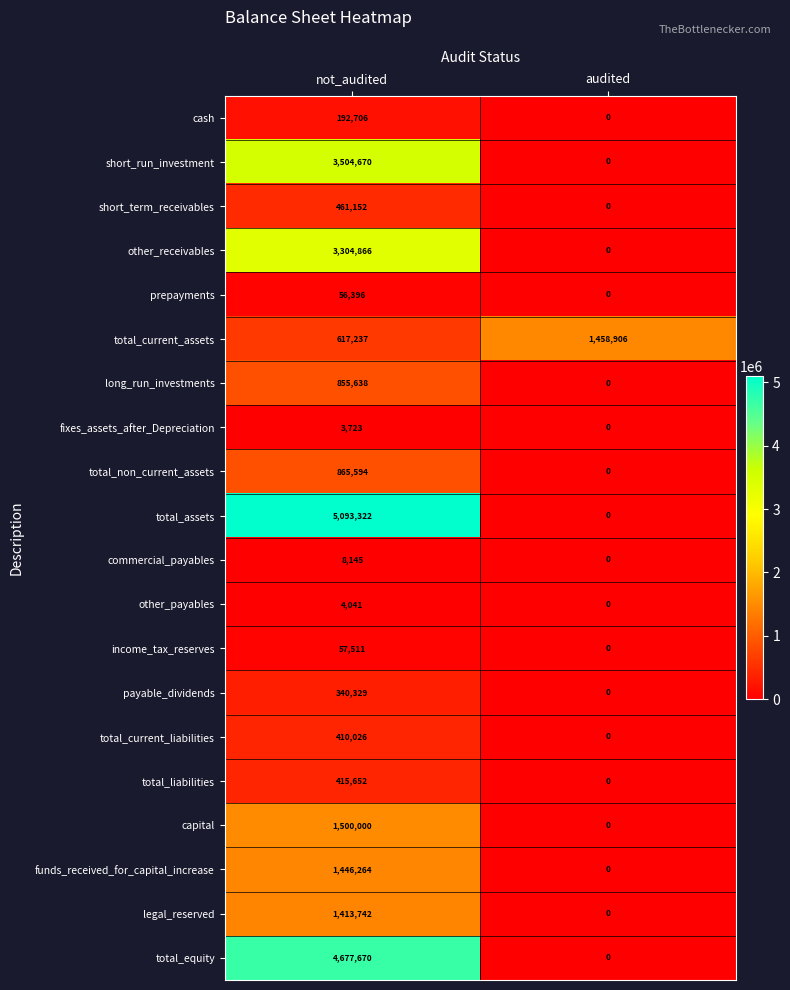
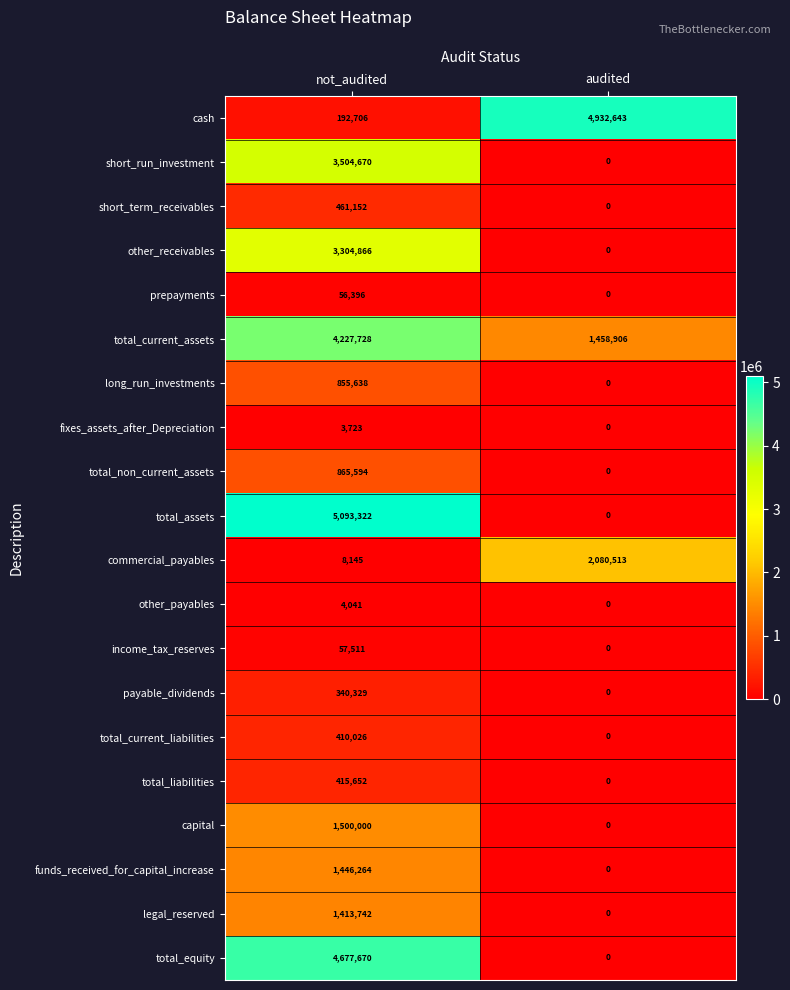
cash, audited: 0 -> 4,932,643
total_current_assets, not_audited: 617,237 -> 4,227,728
commercial_payables, audited: 0 -> 2,080,513
